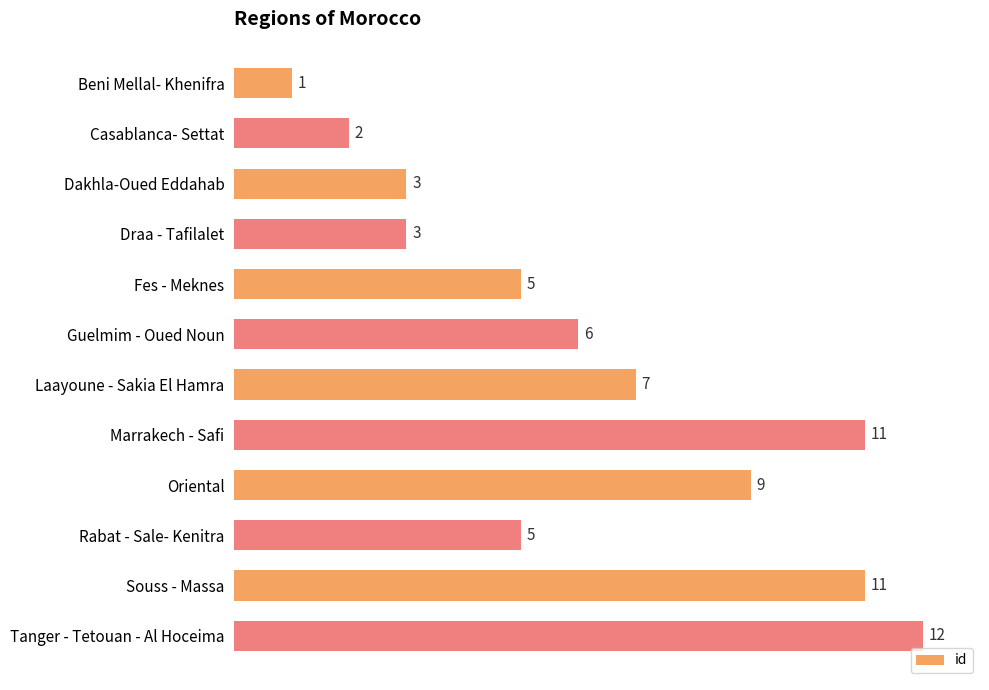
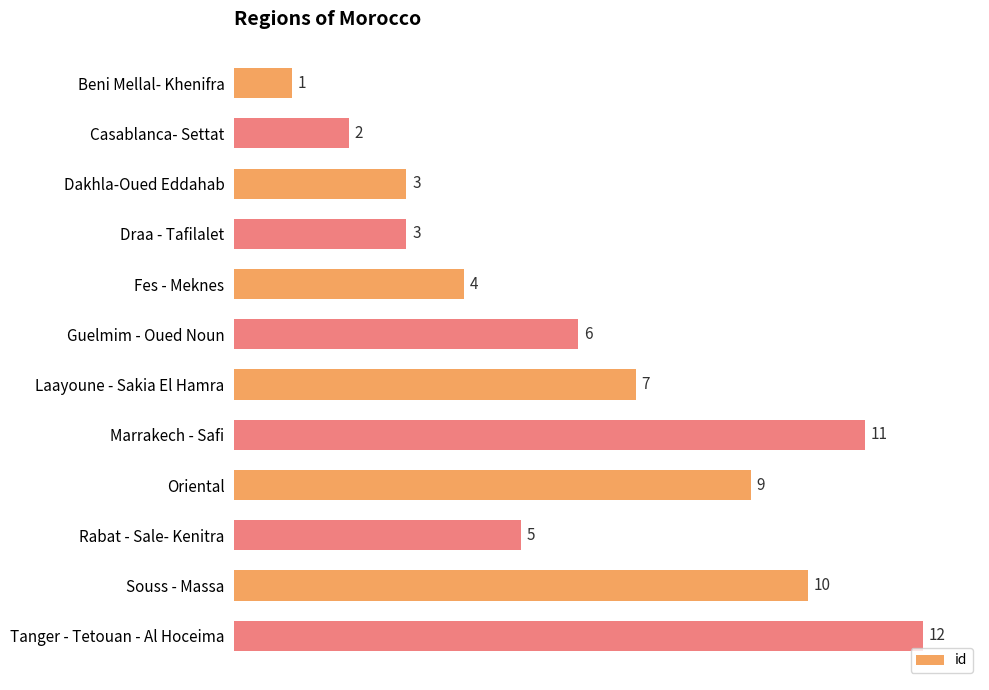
Fes - Meknes: 5 -> 4
Souss - Massa: 11 -> 10
